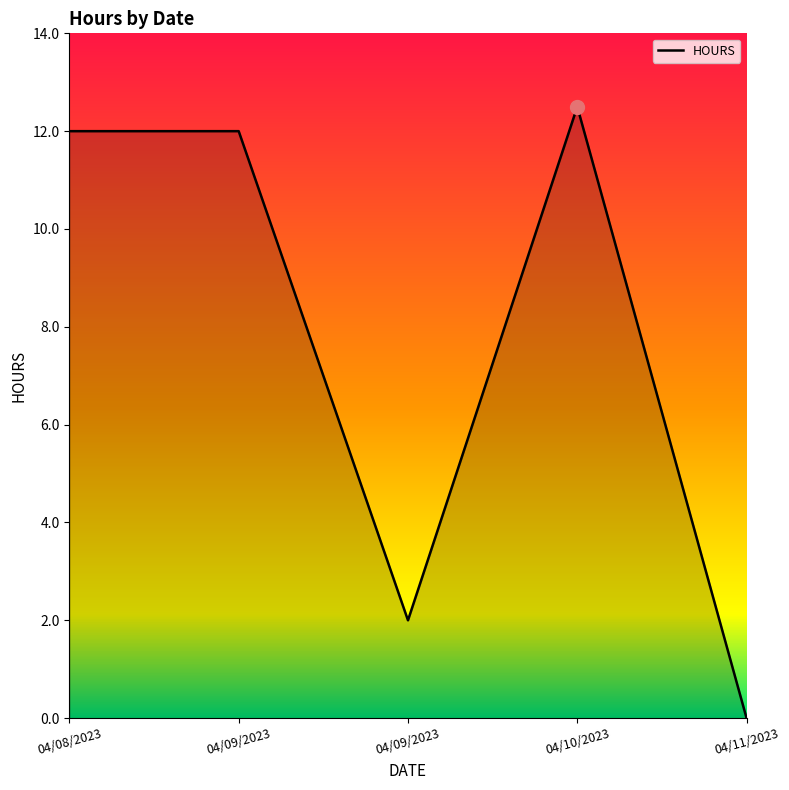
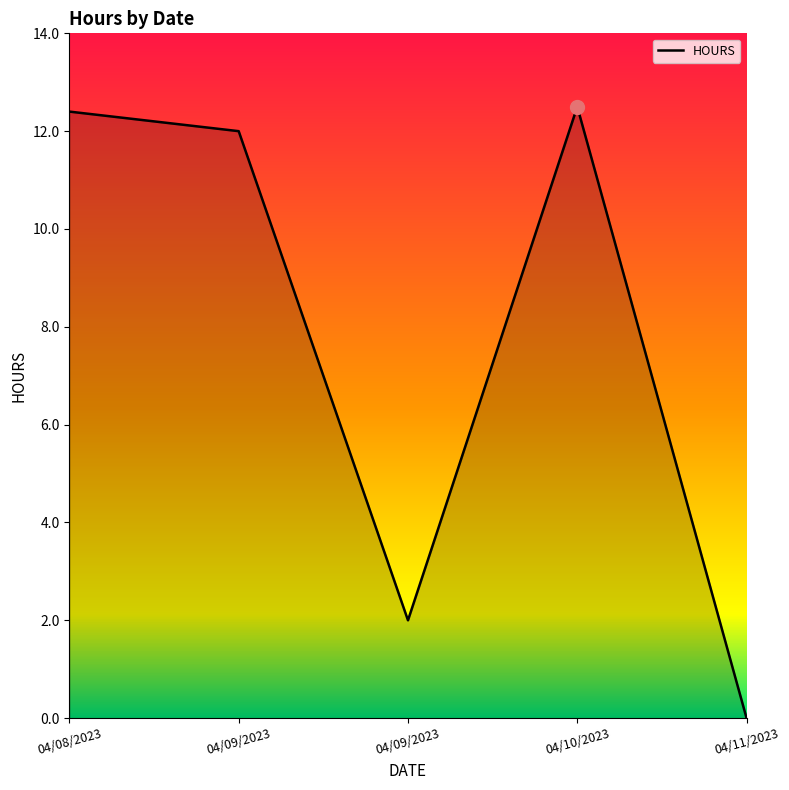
HOURS, 04/08/2023: 12.0 -> 12.4
